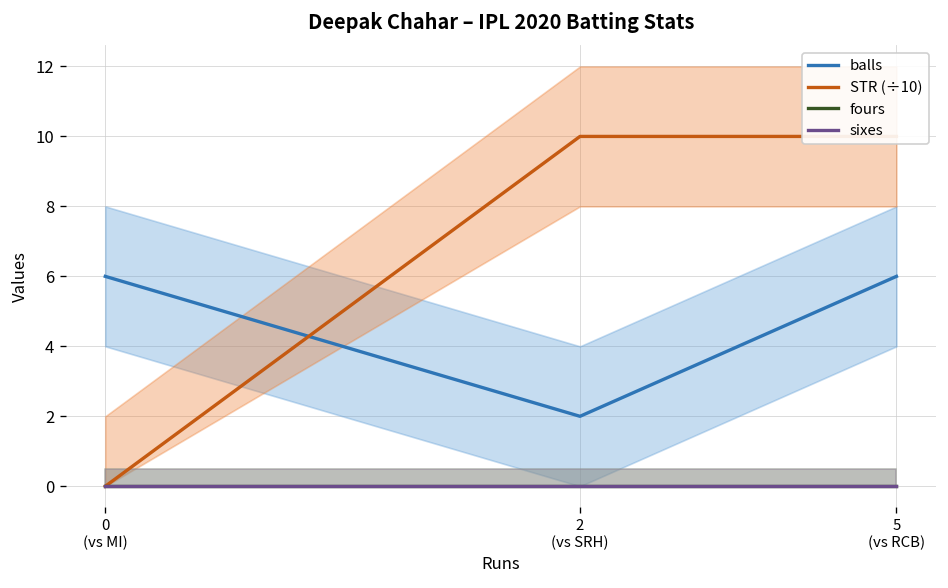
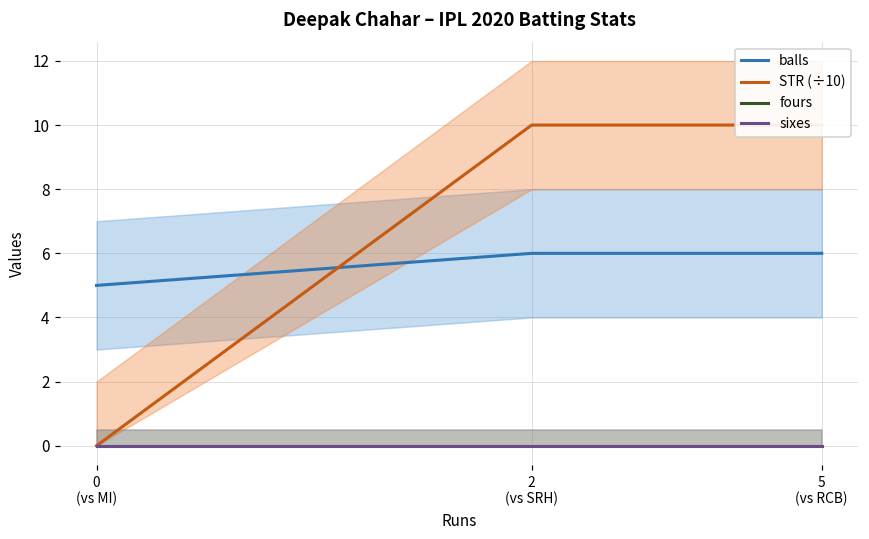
balls, 0 (vs MI): 6 -> 5
balls, 2 (vs SRH): 2 -> 6
